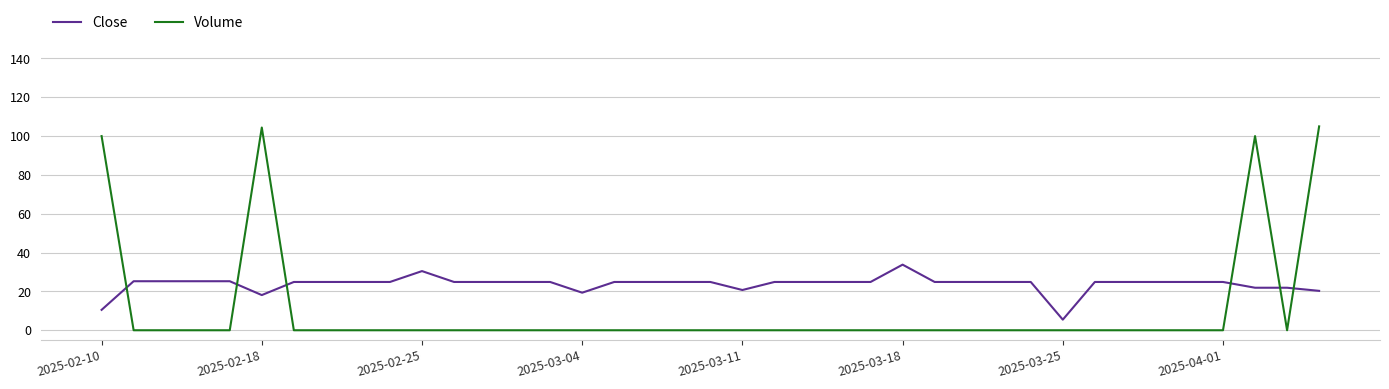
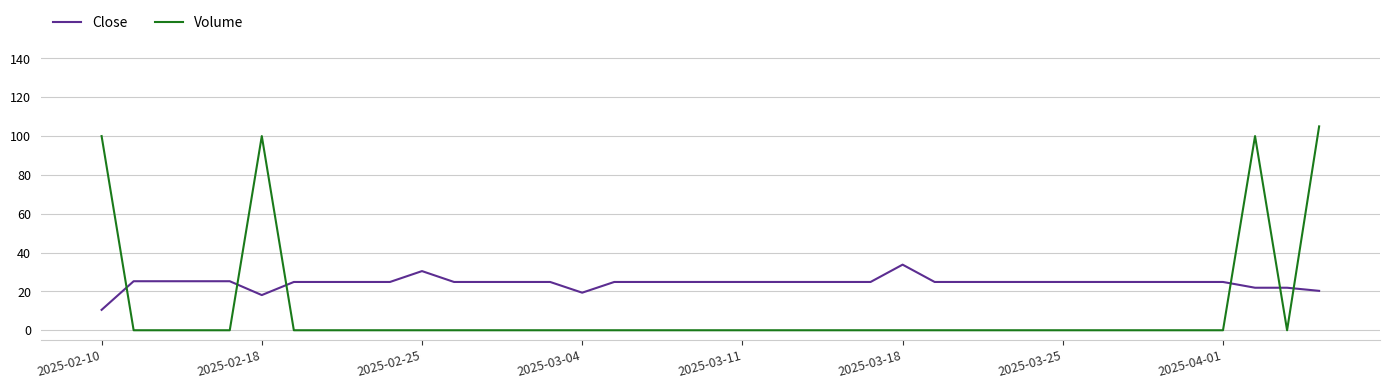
Volume, 2025-02-18: 104 -> 100
Close, 2025-03-11: 21 -> 25
Close, 2025-03-25: 5 -> 25
